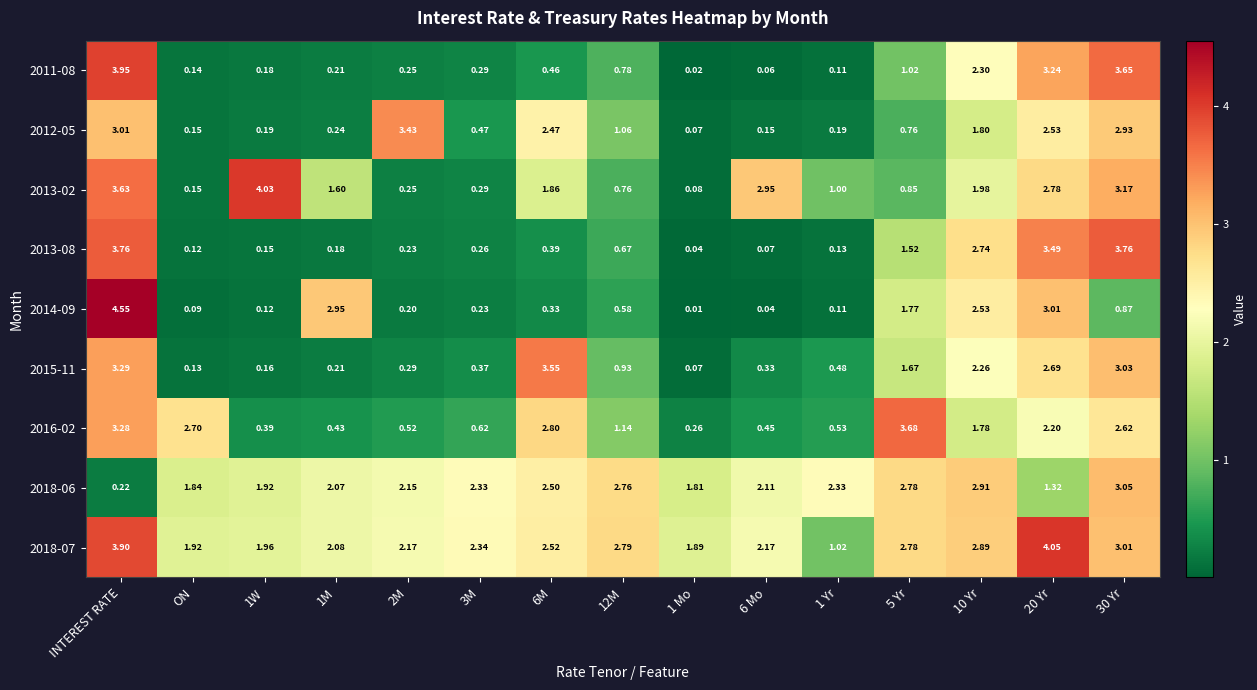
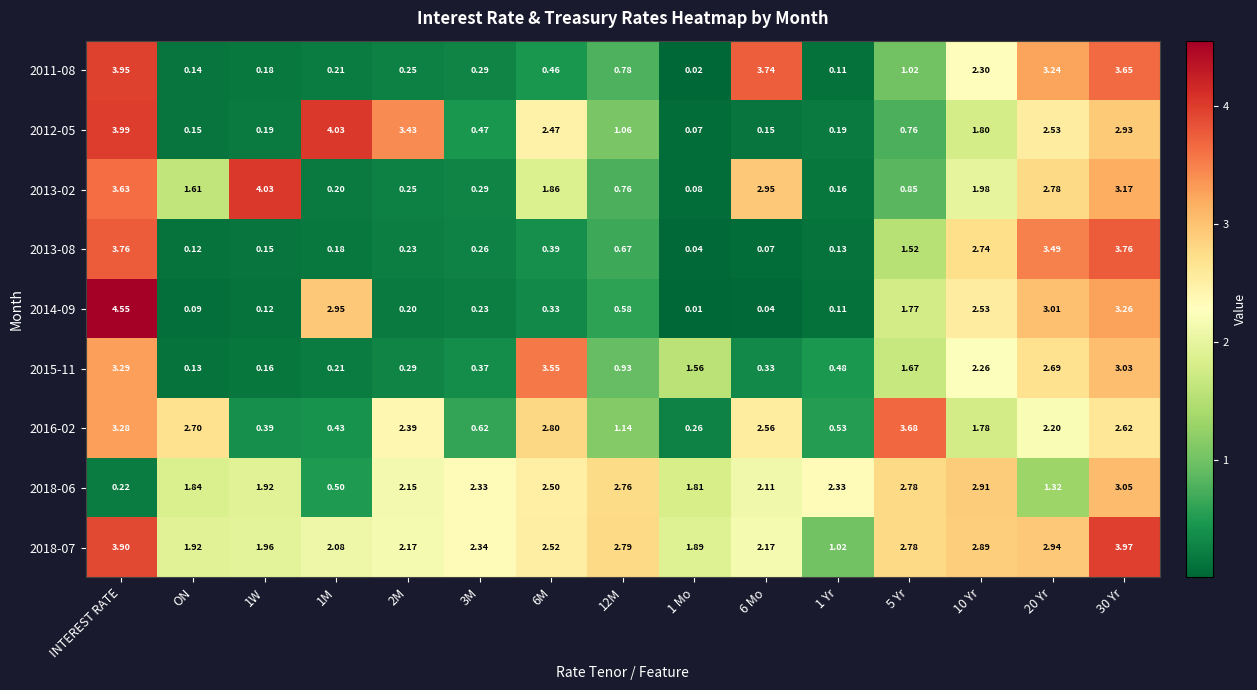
2011-08, 6 Mo: 0.06 -> 3.74
2012-05, INTEREST RATE: 3.01 -> 3.99
2012-05, 1M: 0.24 -> 4.03
2013-02, ON: 0.15 -> 1.61
2013-02, 1M: 1.60 -> 0.20
2013-02, 1 Yr: 1.00 -> 0.16
2014-09, 30 Yr: 0.87 -> 3.26
2015-11, 1 Mo: 0.07 -> 1.56
2016-02, 2M: 0.52 -> 2.39
2016-02, 6 Mo: 0.45 -> 2.56
2018-06, 1M: 2.07 -> 0.50
2018-07, 20 Yr: 4.05 -> 2.94
2018-07, 30 Yr: 3.01 -> 3.97
